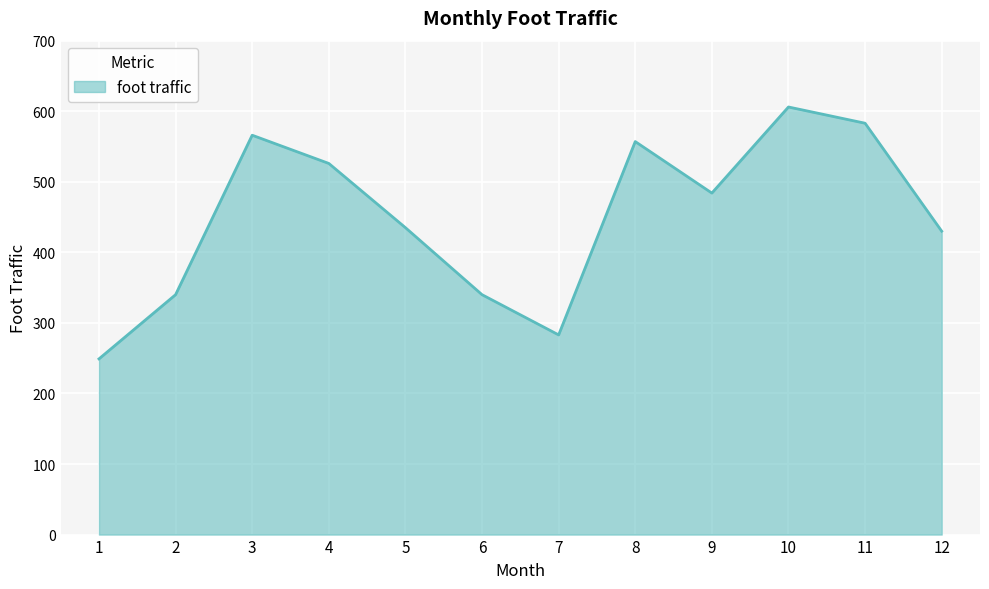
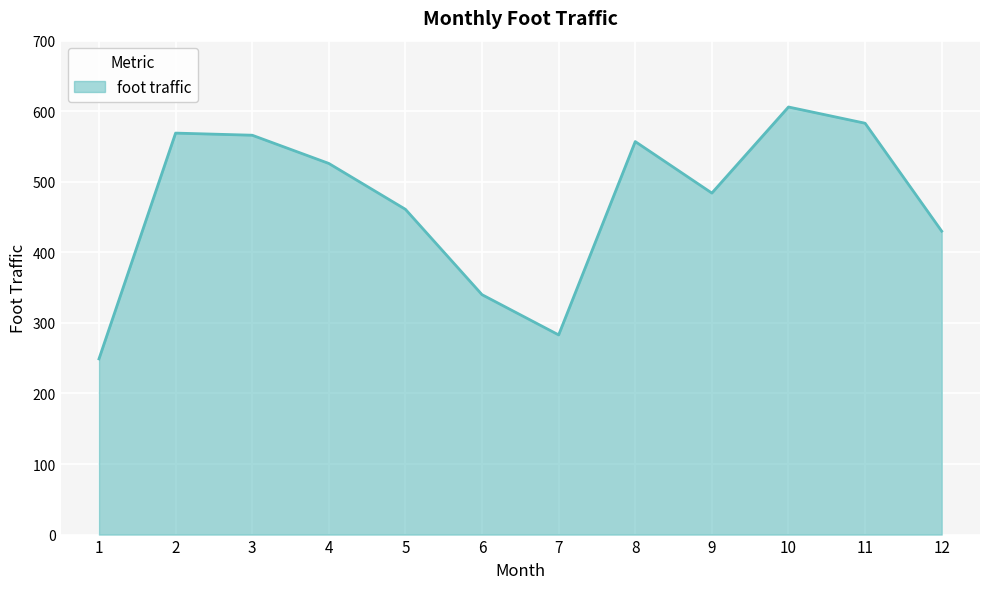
2: 340 -> 570
5: 440 -> 460
